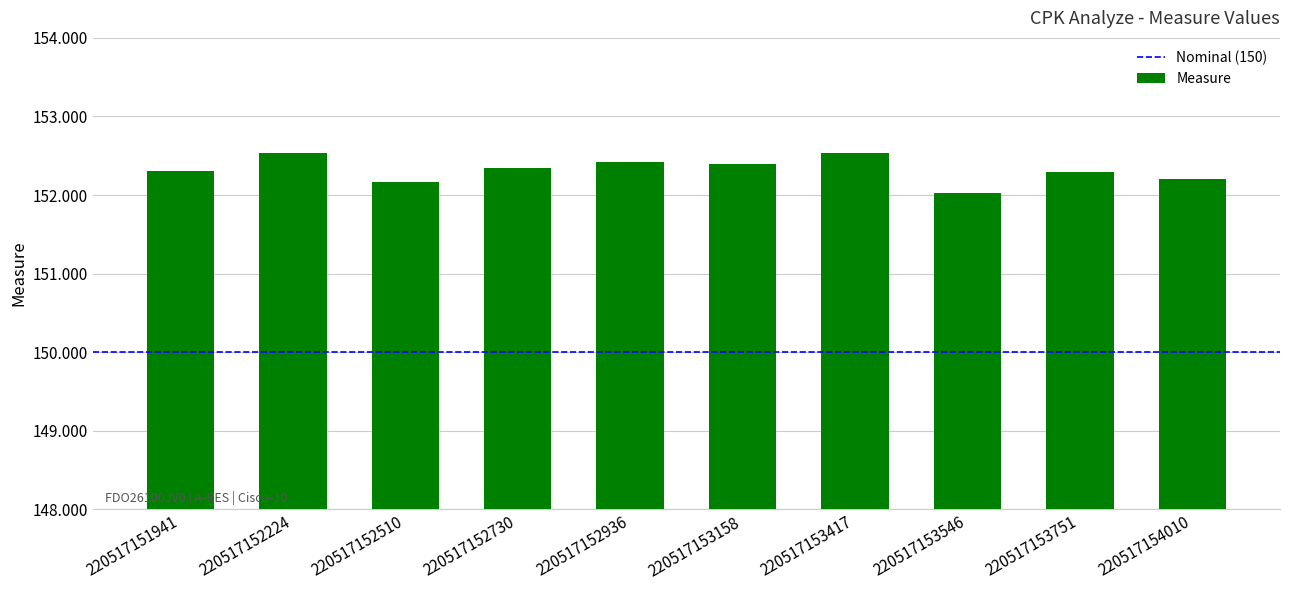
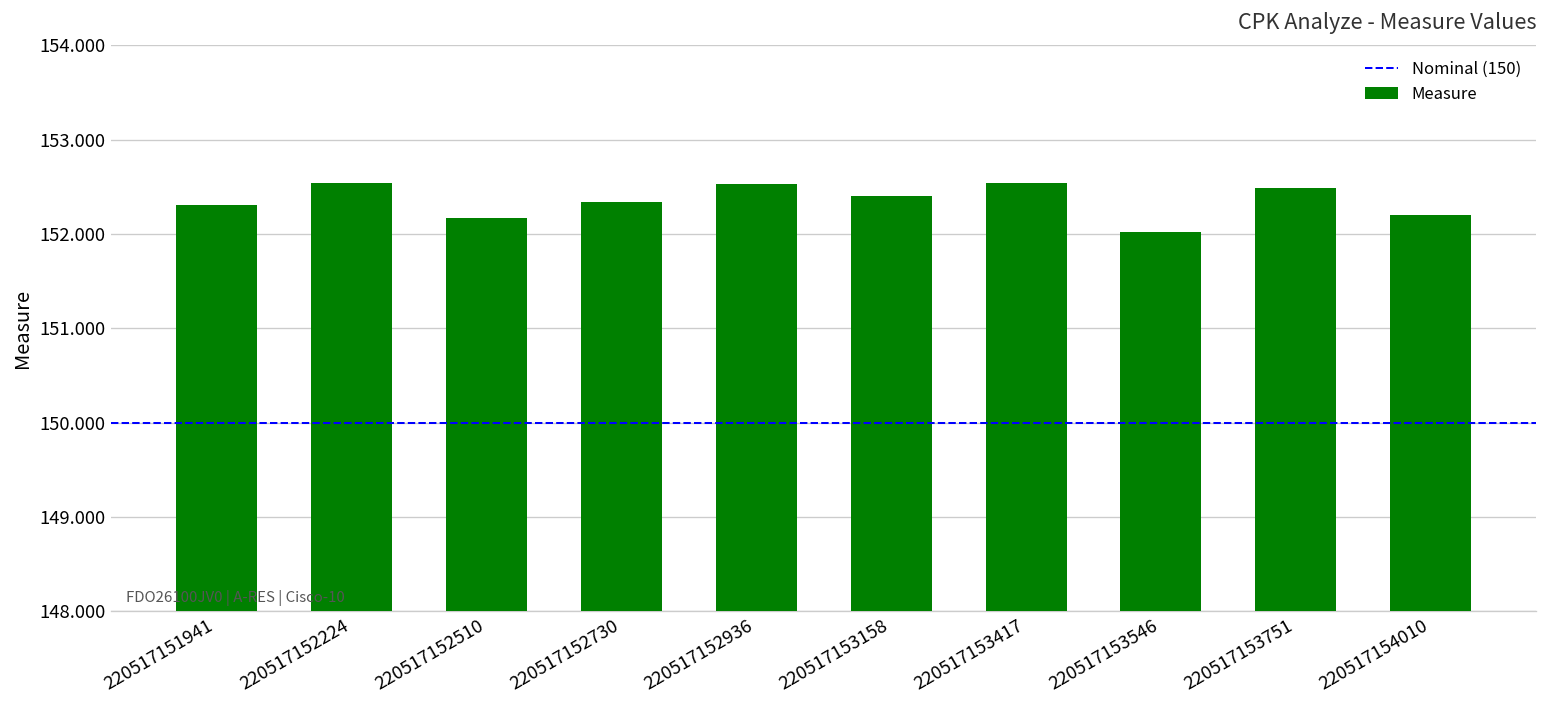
220517152936: 152.4 -> 152.5
220517153751: 152.3 -> 152.5
